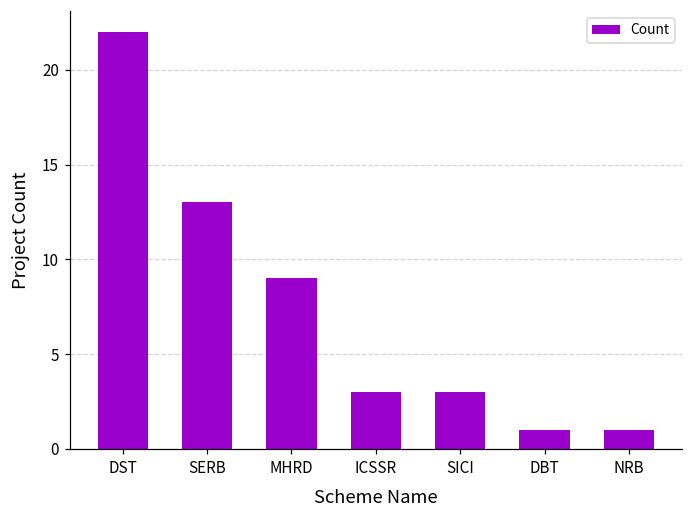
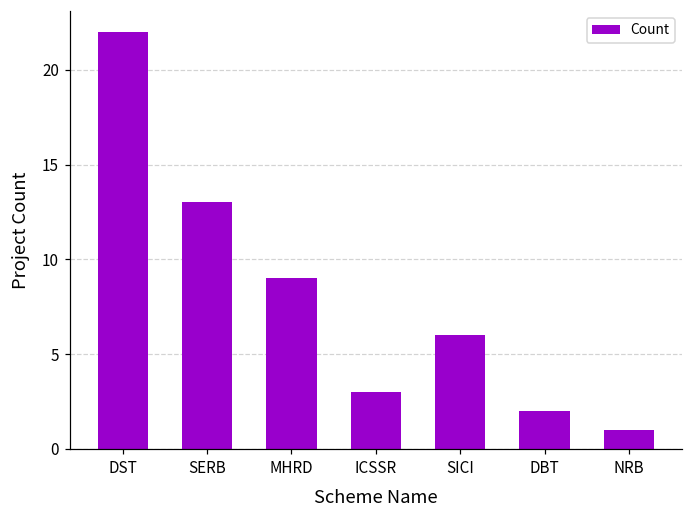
SICI: 3 -> 6
DBT: 1 -> 2
